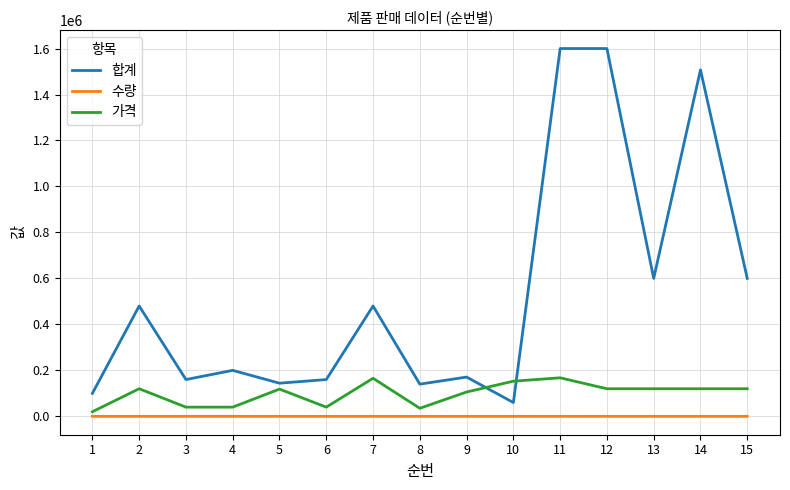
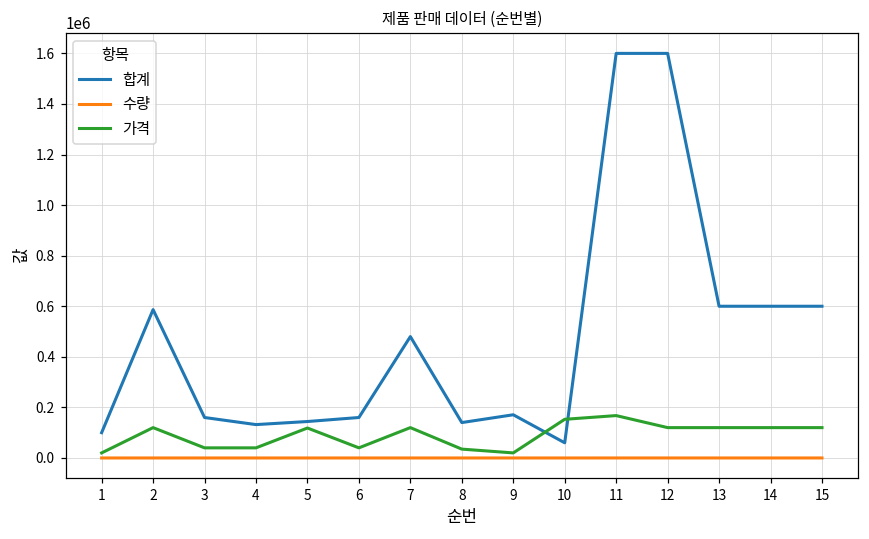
합계, 2: 480000 -> 590000
합계, 4: 200000 -> 130000
가격, 7: 170000 -> 120000
가격, 9: 110000 -> 20000
합계, 14: 1510000 -> 600000
